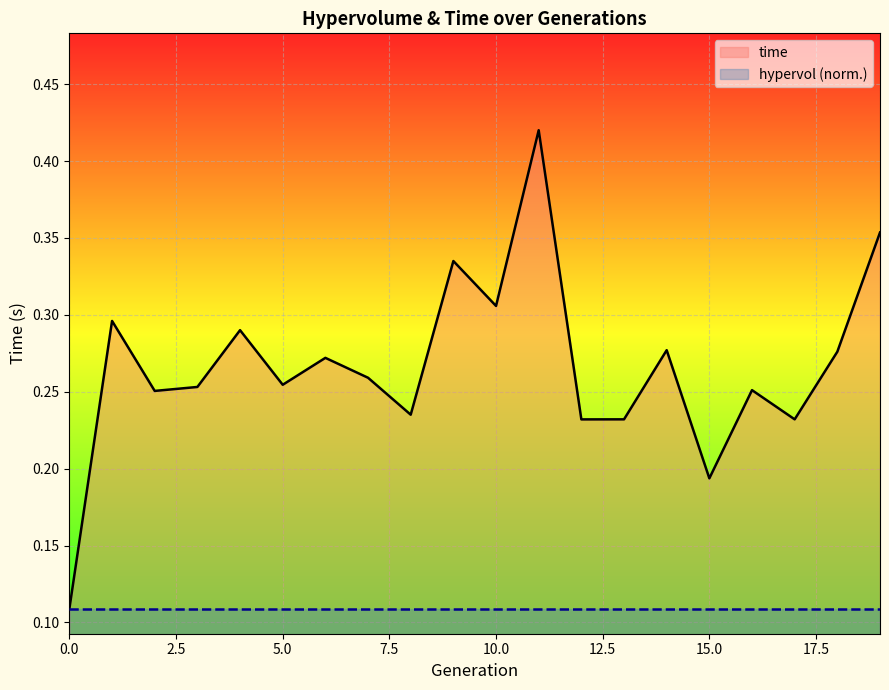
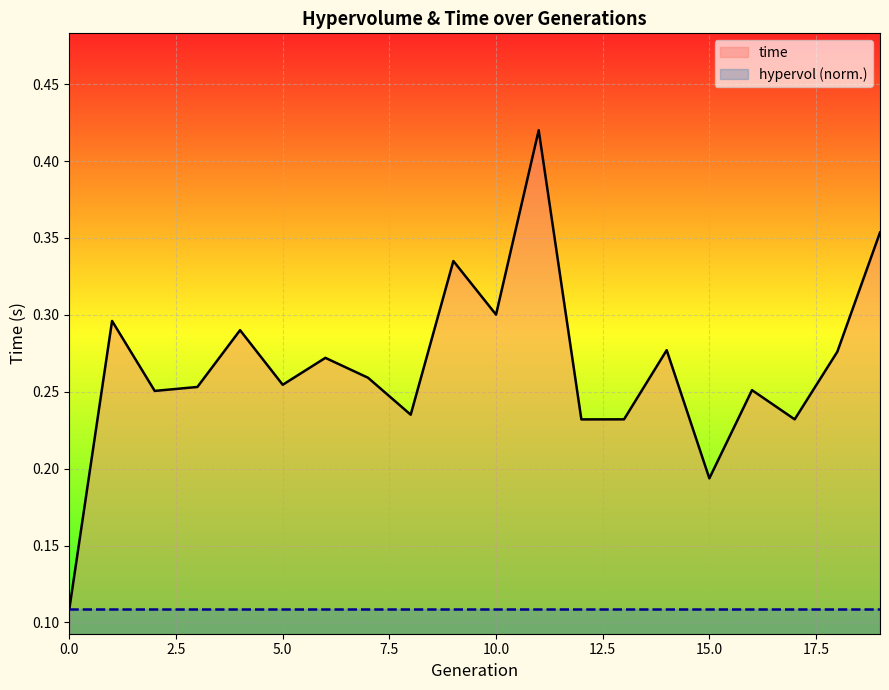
time, 10.0: 0.306 -> 0.300
